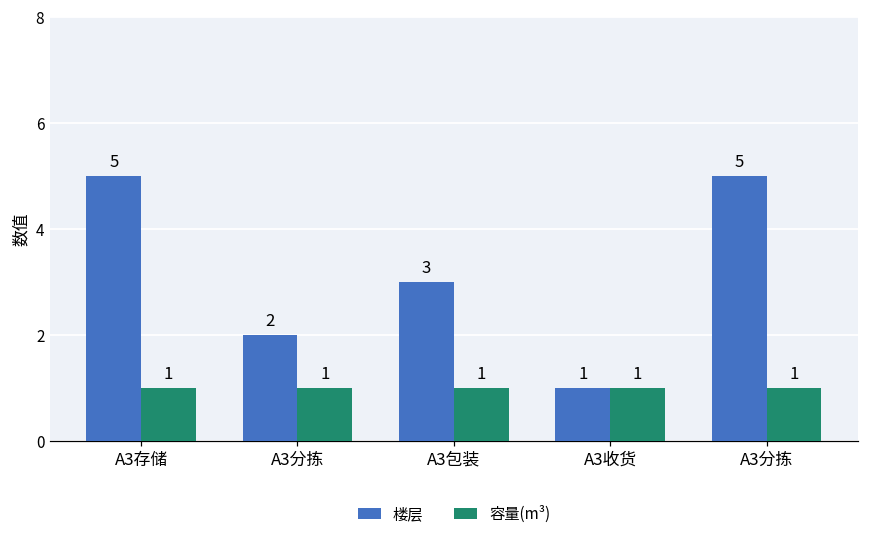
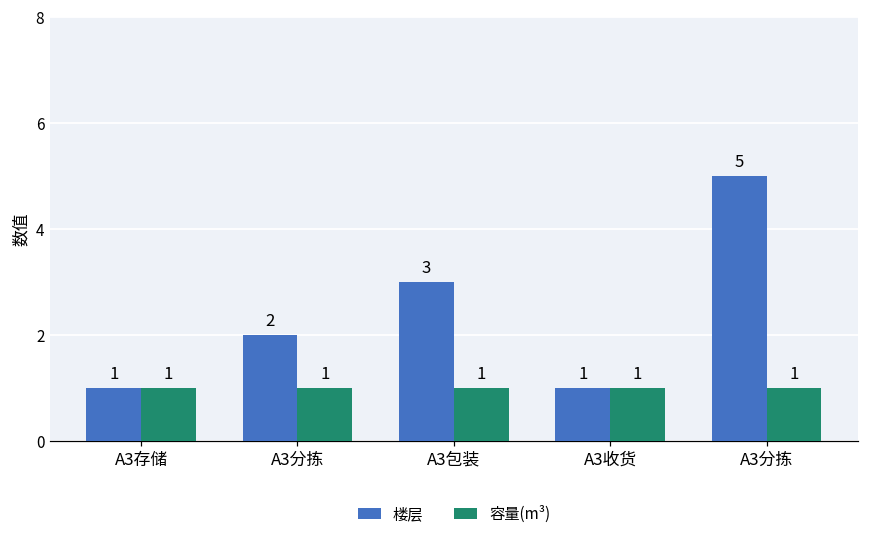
楼层, A3存储: 5 -> 1
